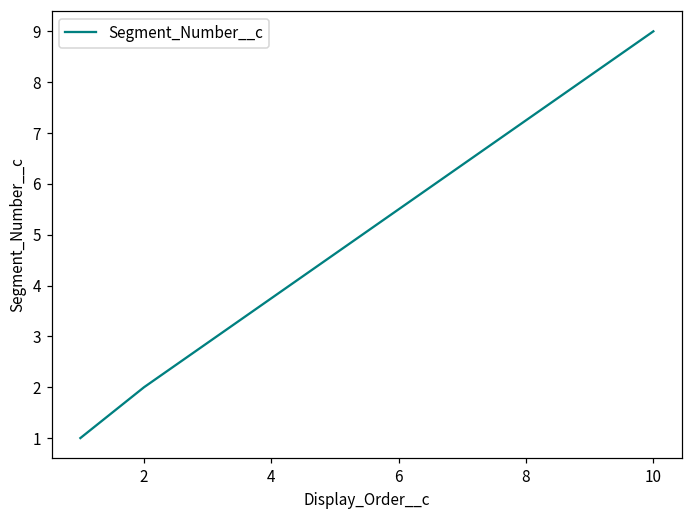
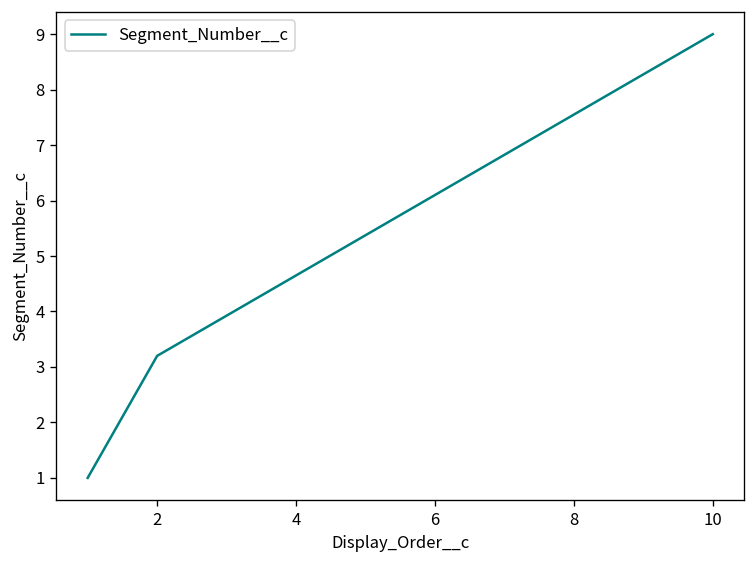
2: 2.0 -> 3.2
